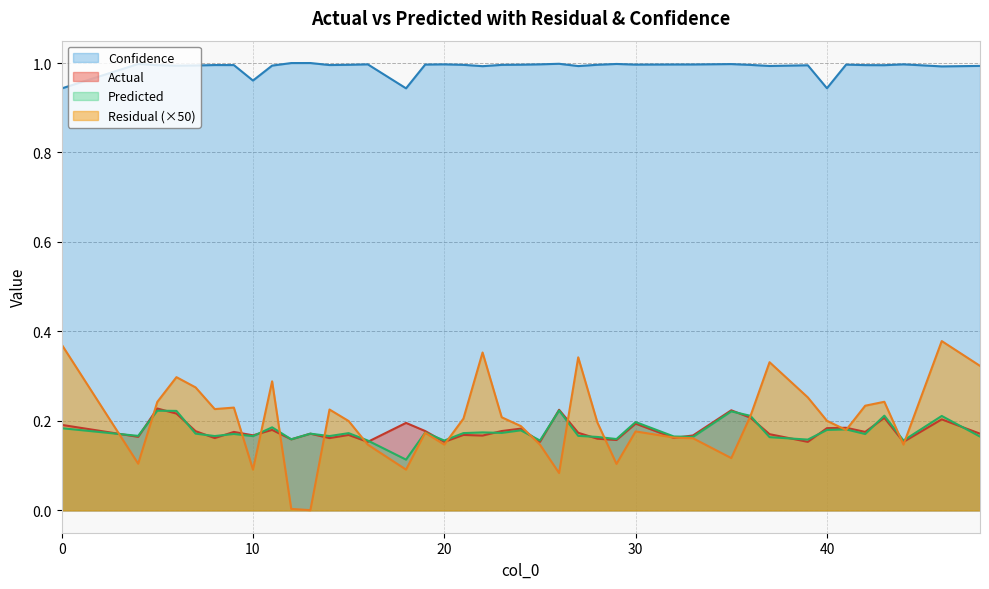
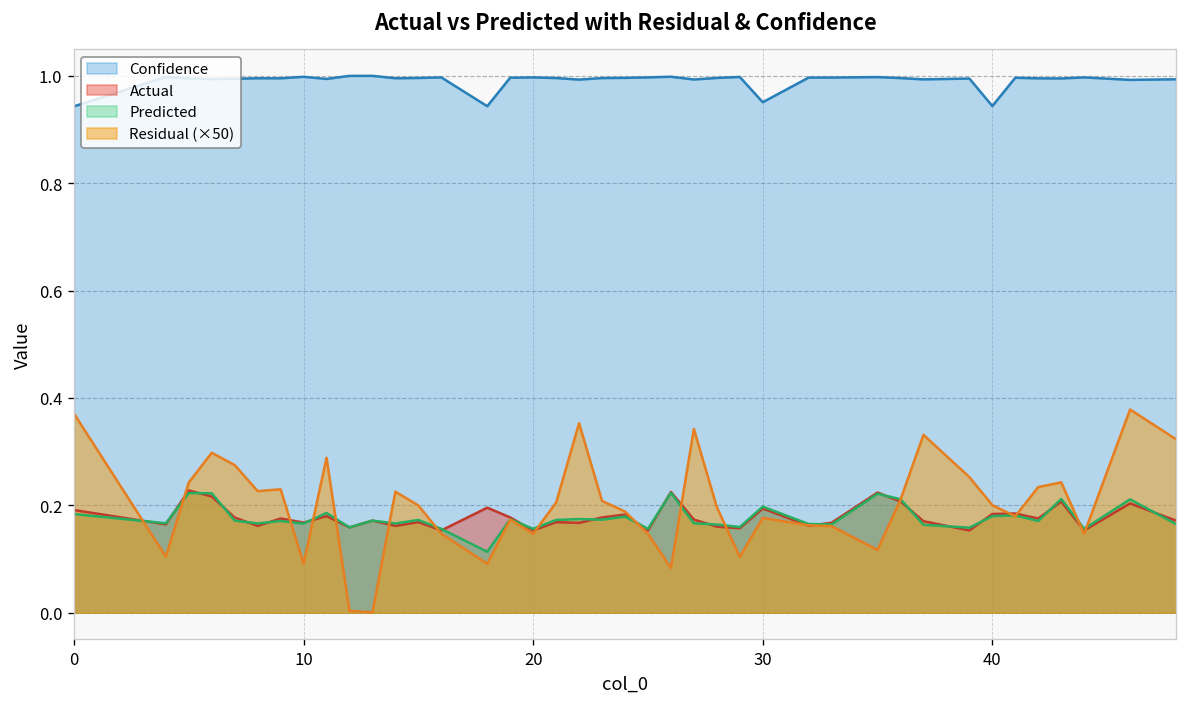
Confidence, 10: 0.96 -> 1.00
Confidence, 30: 1.00 -> 0.95
